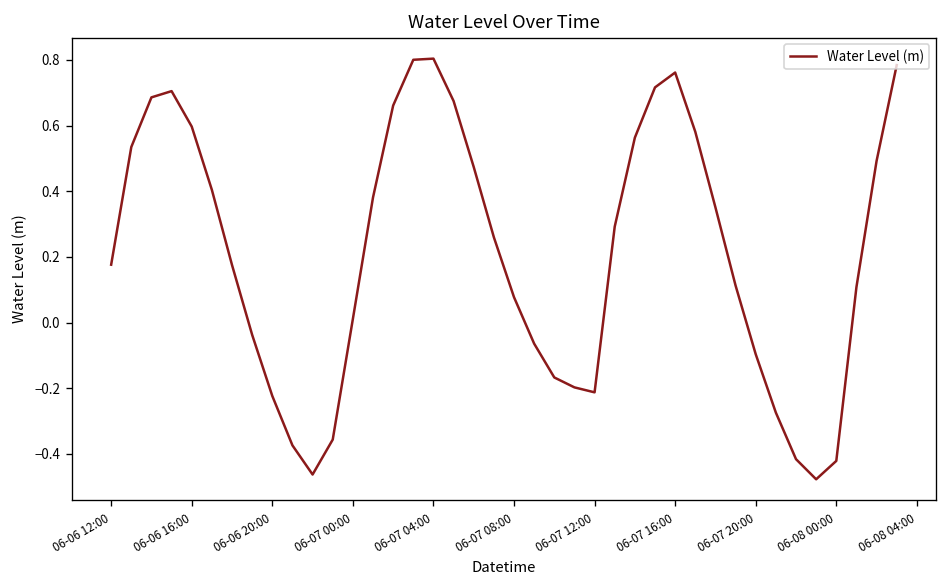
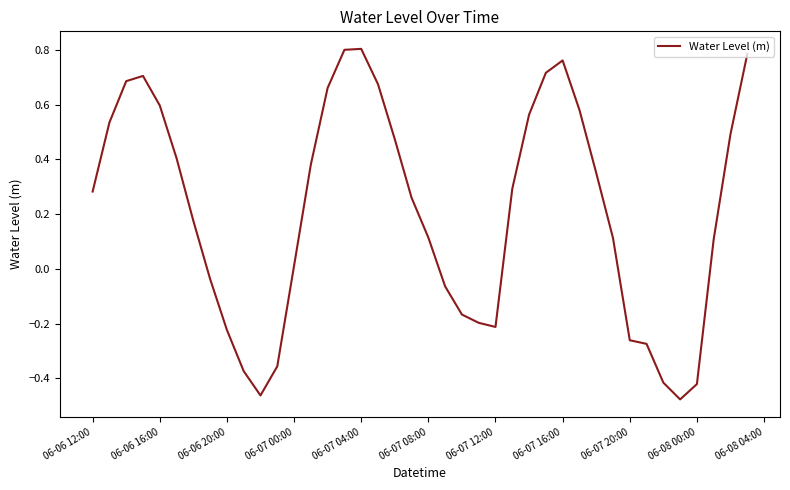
06-06 12:00: 0.18 -> 0.28
06-07 08:00: 0.08 -> 0.11
06-07 20:00: -0.10 -> -0.26
